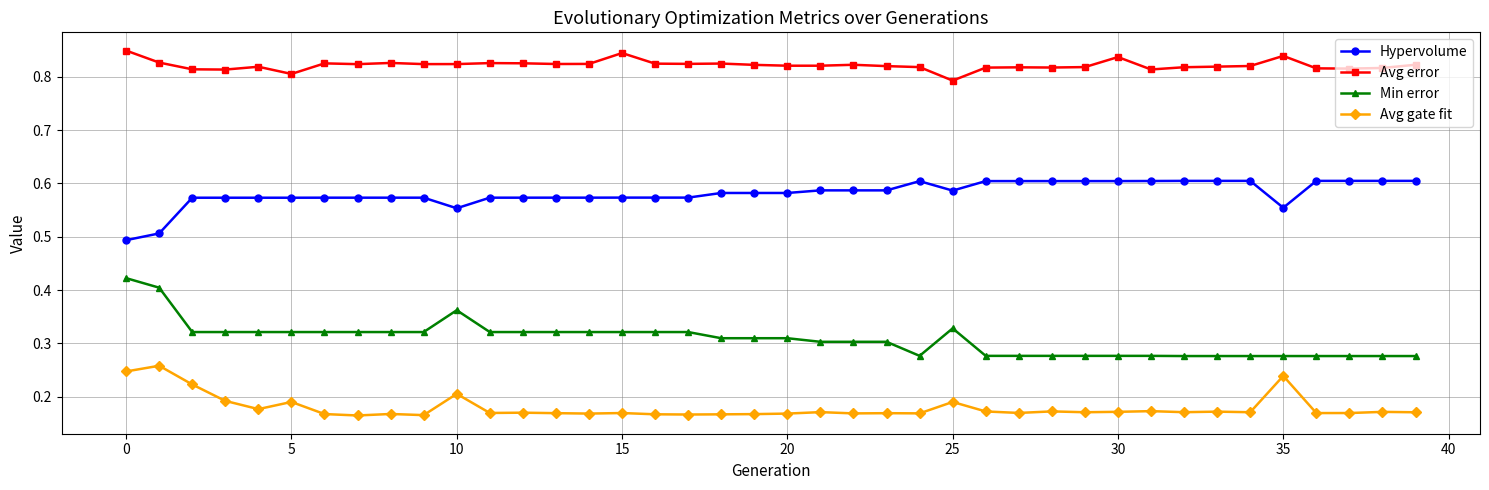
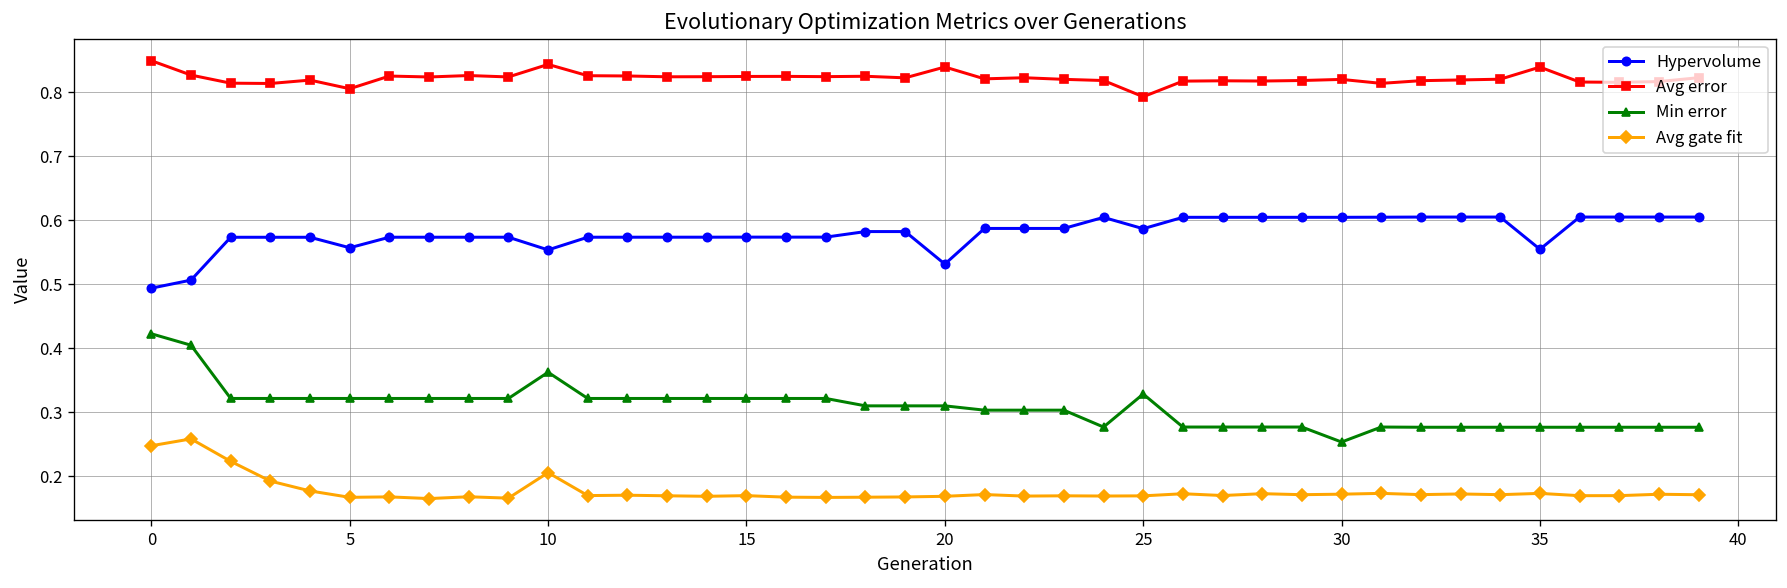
Hypervolume, 5: 0.57 -> 0.56
Avg gate fit, 5: 0.19 -> 0.17
Avg error, 10: 0.82 -> 0.84
Avg error, 15: 0.84 -> 0.82
Hypervolume, 20: 0.58 -> 0.53
Avg error, 20: 0.82 -> 0.84
Avg gate fit, 25: 0.19 -> 0.17
Avg error, 30: 0.84 -> 0.82
Min error, 30: 0.28 -> 0.25
Avg gate fit, 35: 0.24 -> 0.17
